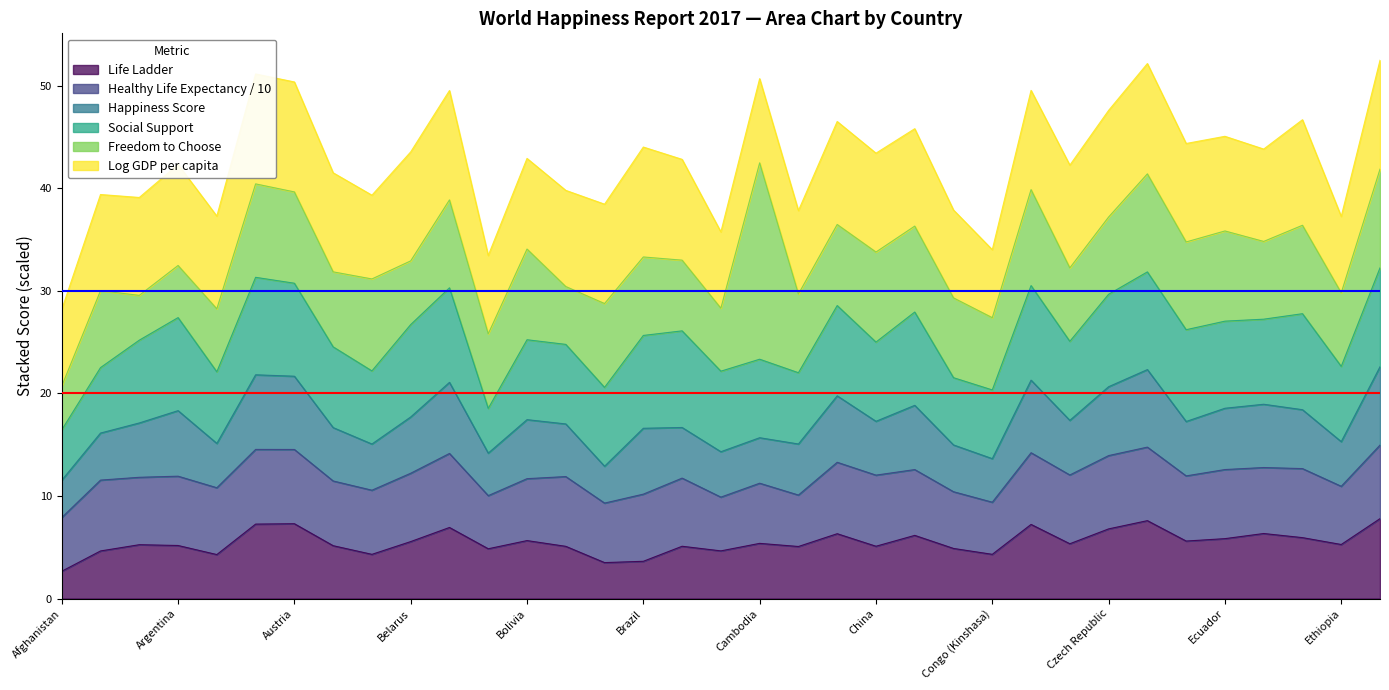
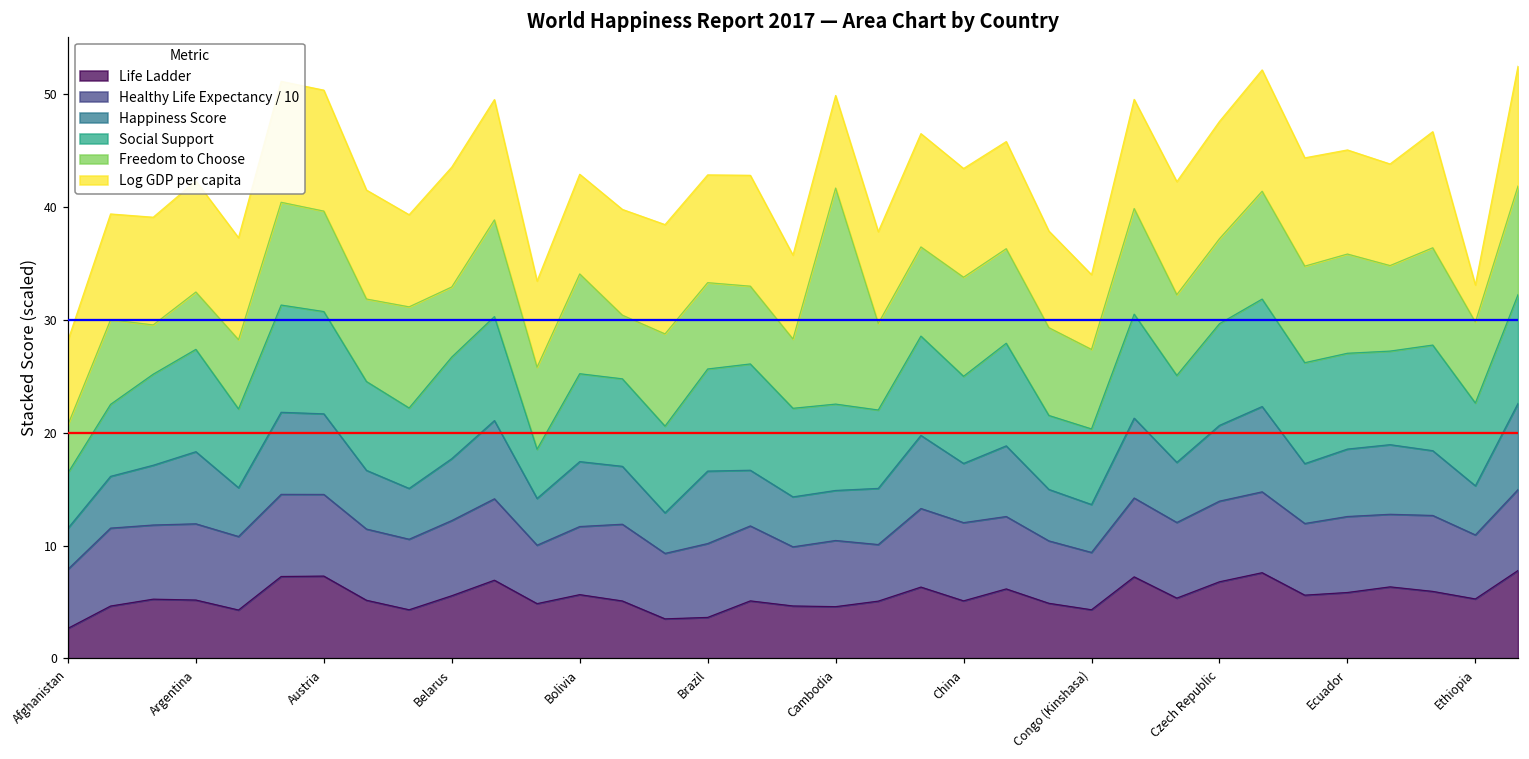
Log GDP per capita, Brazil: 10.7 -> 9.5
Life Ladder, Cambodia: 5.4 -> 4.6
Log GDP per capita, Ethiopia: 7.4 -> 3.3
